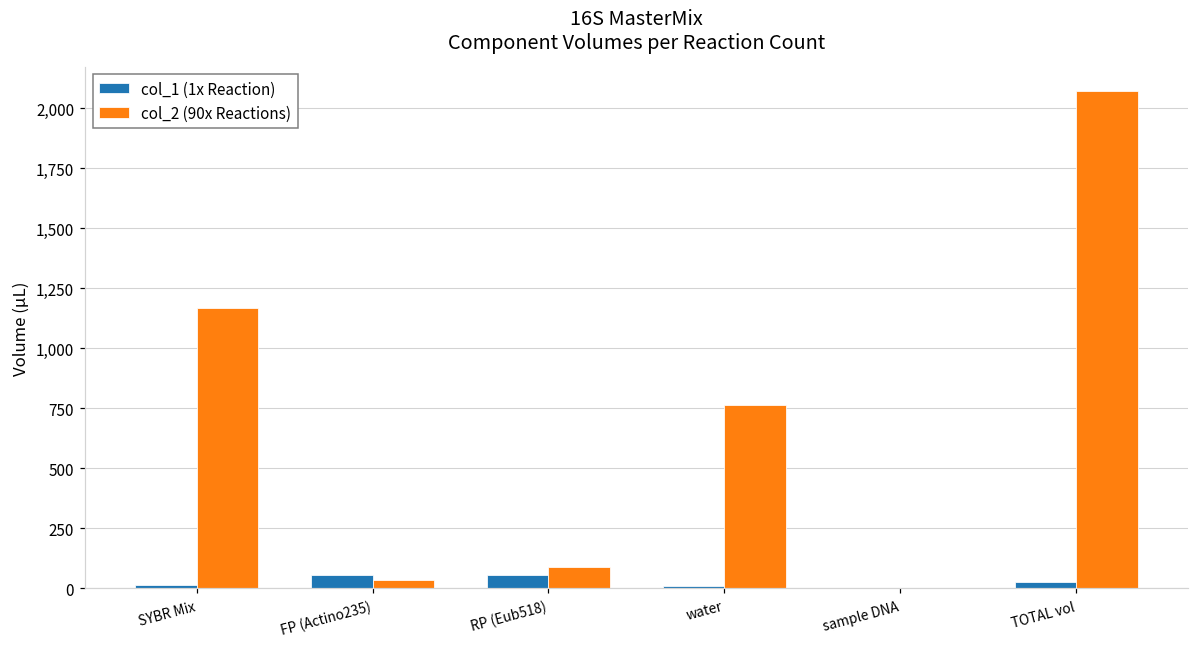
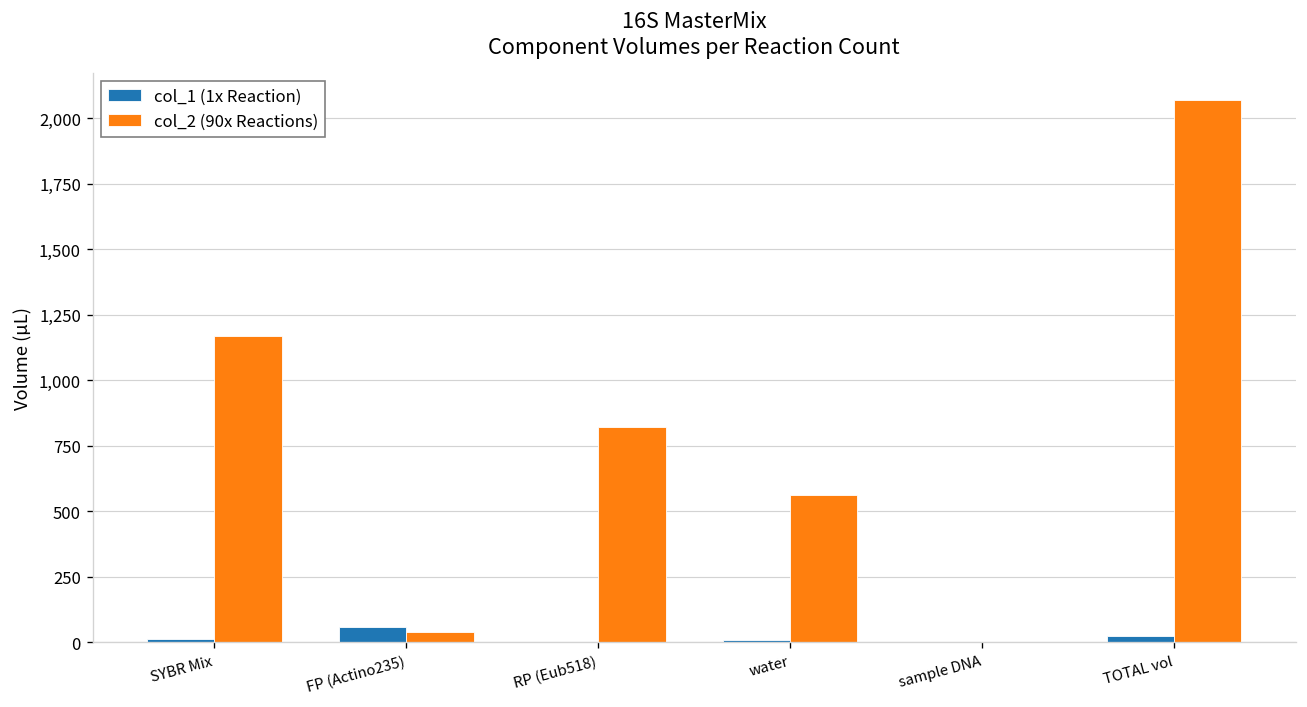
col_1 (1x Reaction), RP (Eub518): 60 -> 0
col_2 (90x Reactions), RP (Eub518): 90 -> 820
col_2 (90x Reactions), water: 770 -> 560
